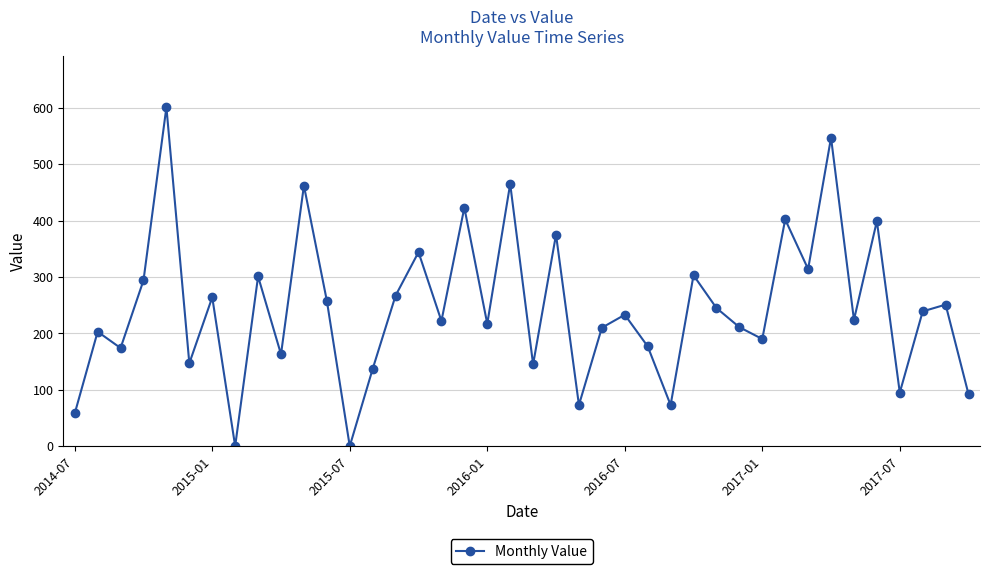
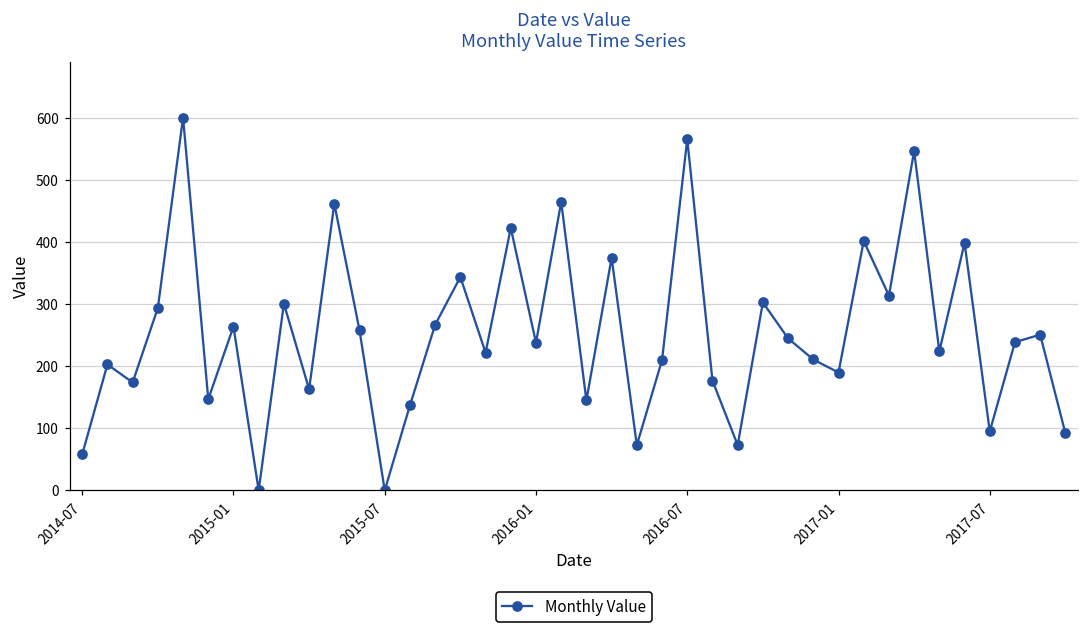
2016-01: 220 -> 240
2016-07: 230 -> 570
